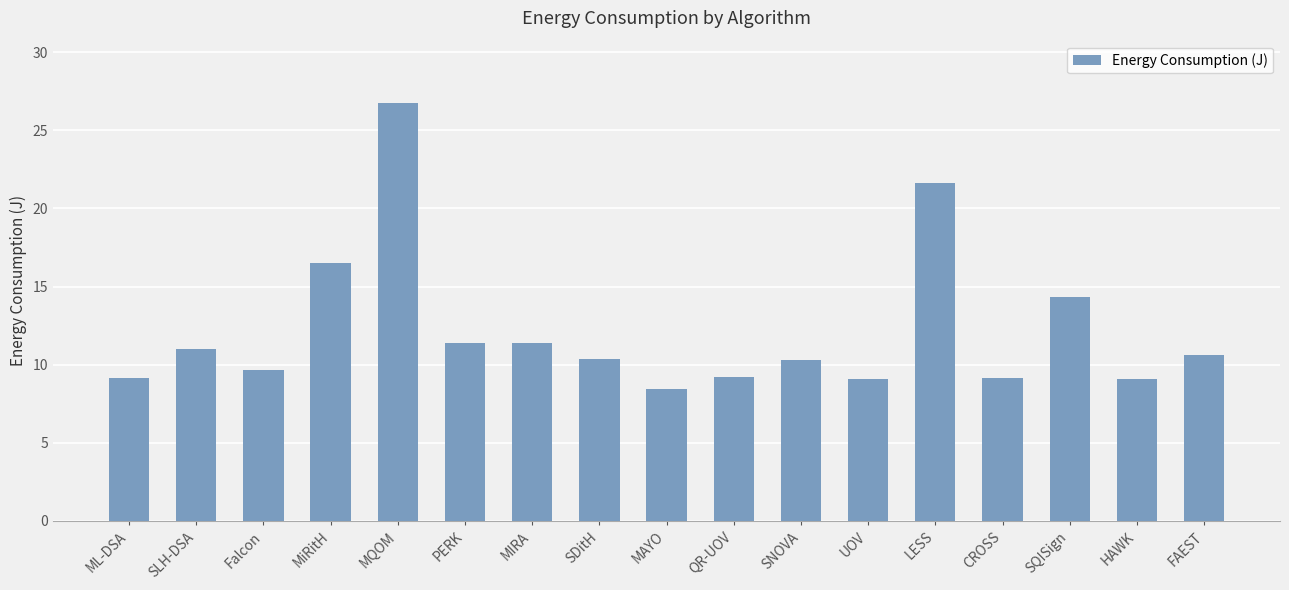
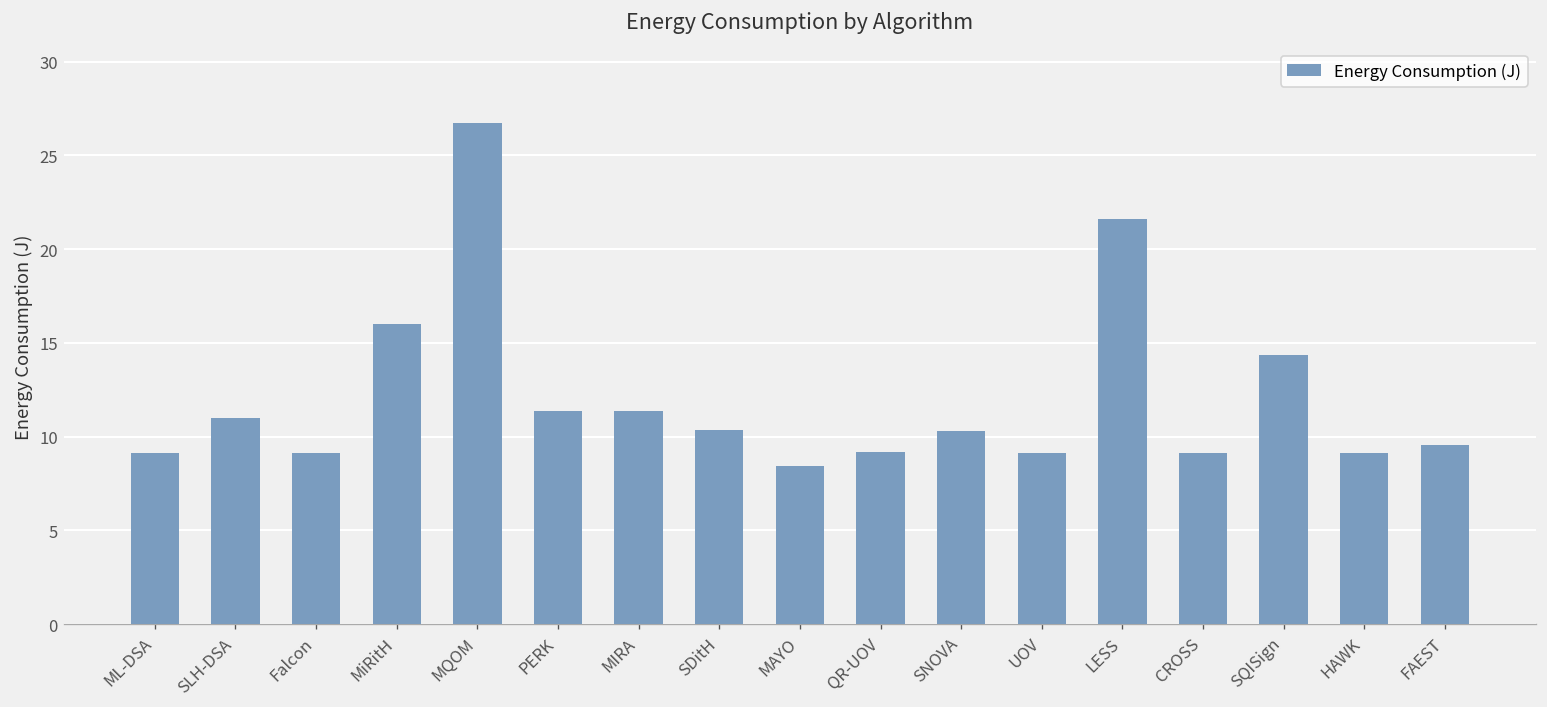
Falcon: 9.7 -> 9.1
MiRitH: 16.5 -> 16.0
FAEST: 10.6 -> 9.5
